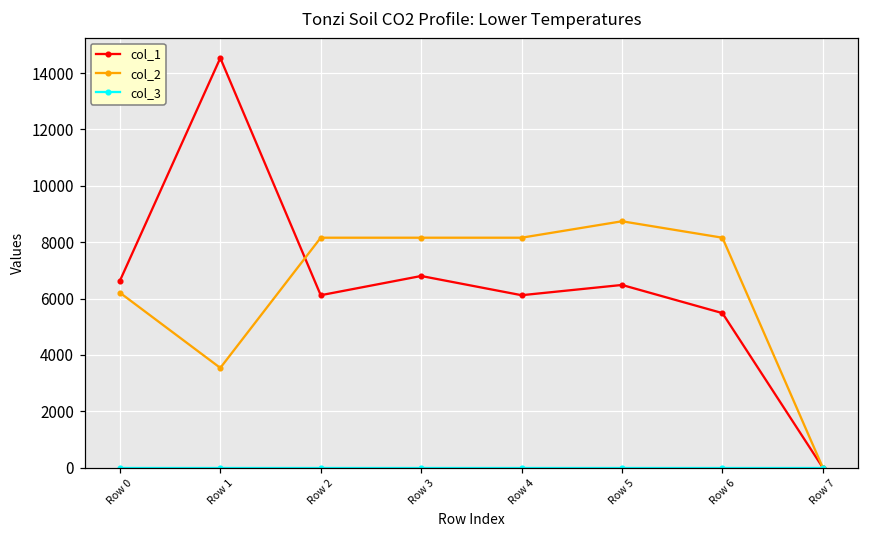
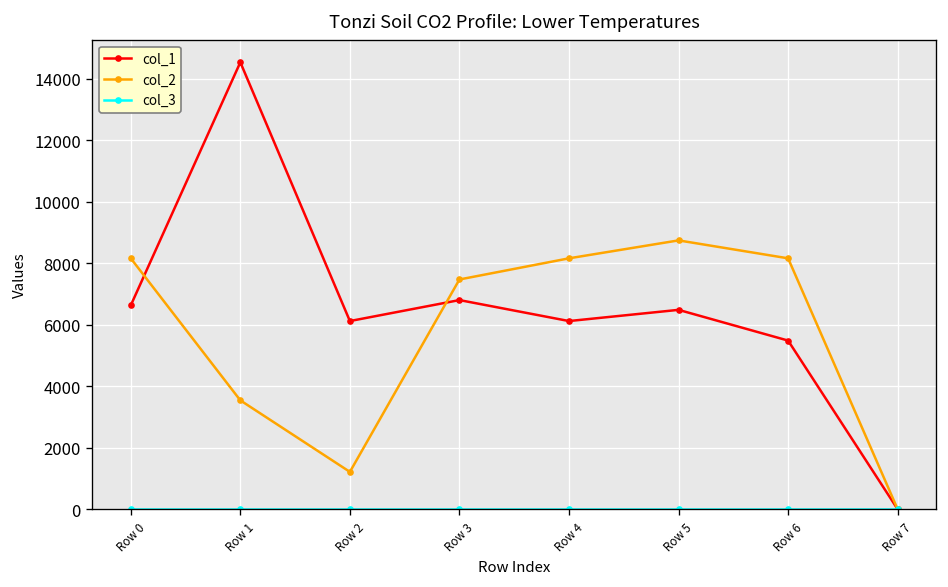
col_2, Row 0: 6200 -> 8200
col_2, Row 2: 8200 -> 1200
col_2, Row 3: 8200 -> 7500
